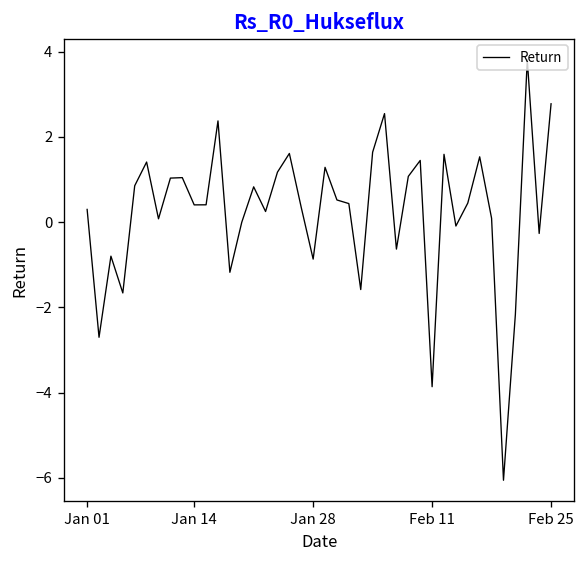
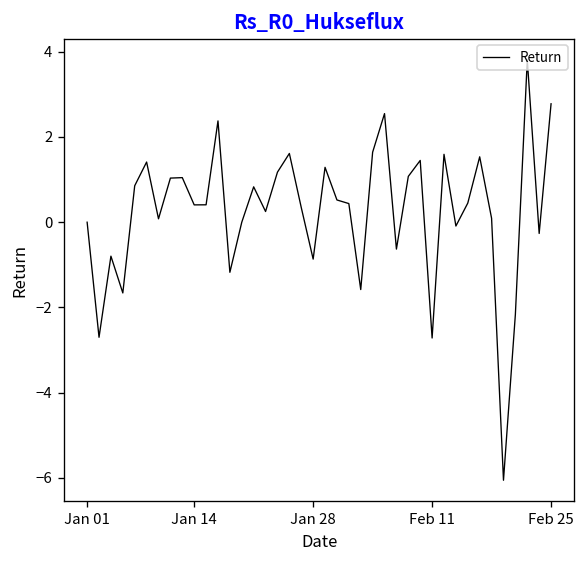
Jan 01: 0.3 -> 0.0
Feb 11: -3.9 -> -2.7
